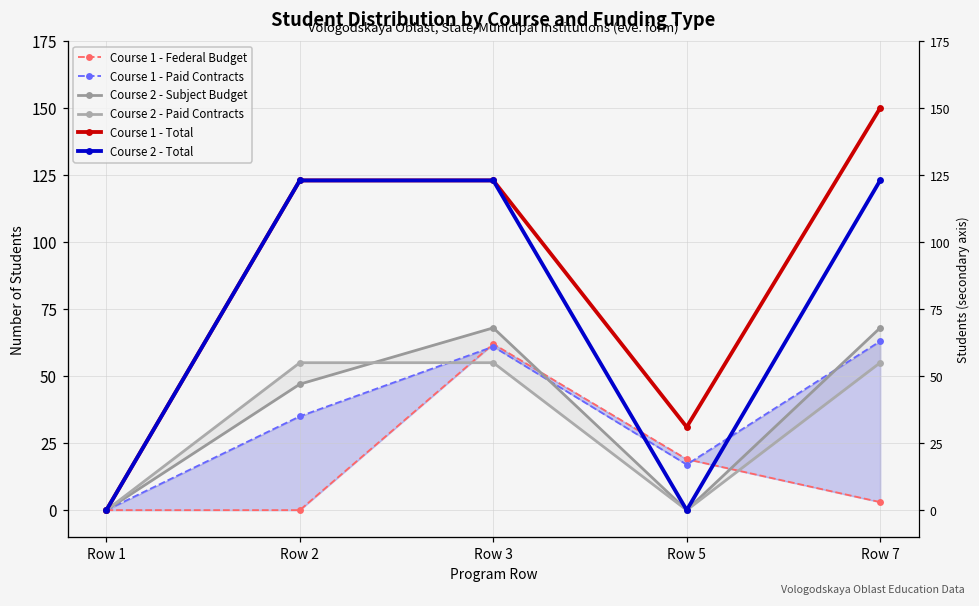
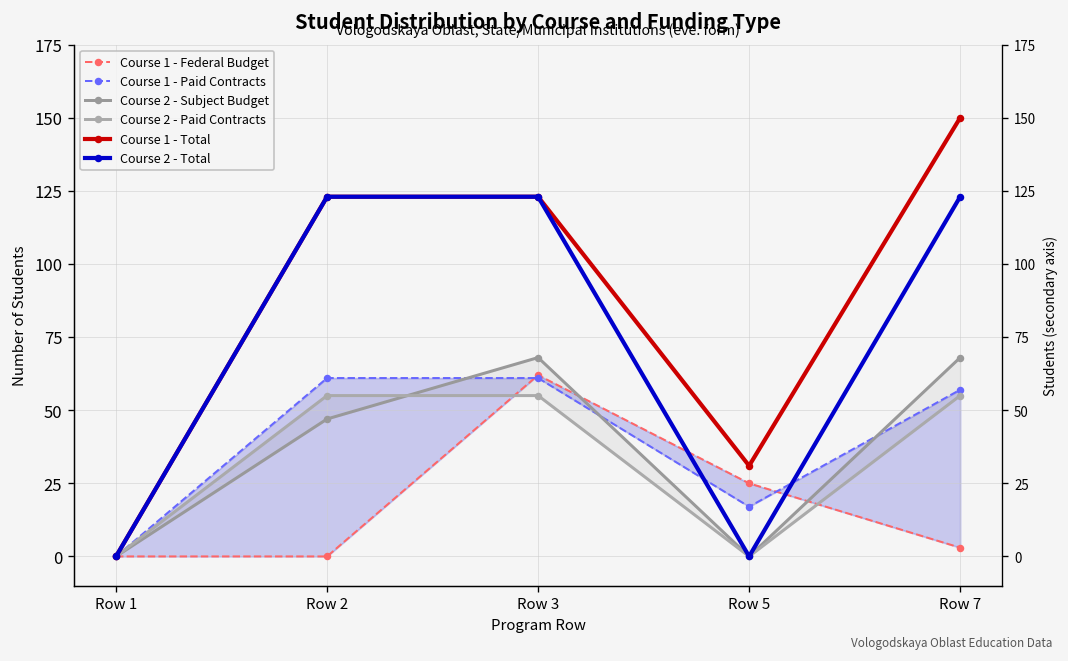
Course 1 - Paid Contracts, Row 2: 35 -> 61
Course 1 - Federal Budget, Row 5: 19 -> 25
Course 1 - Paid Contracts, Row 7: 63 -> 57
